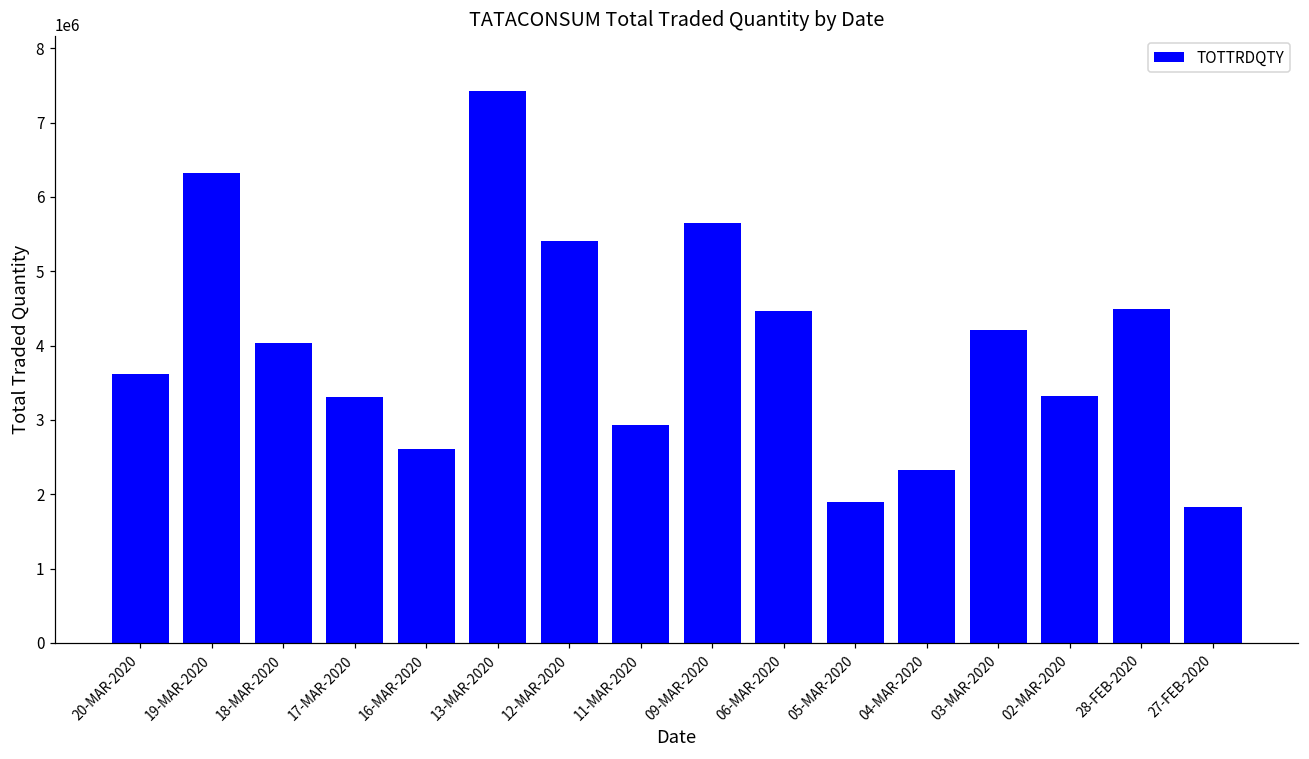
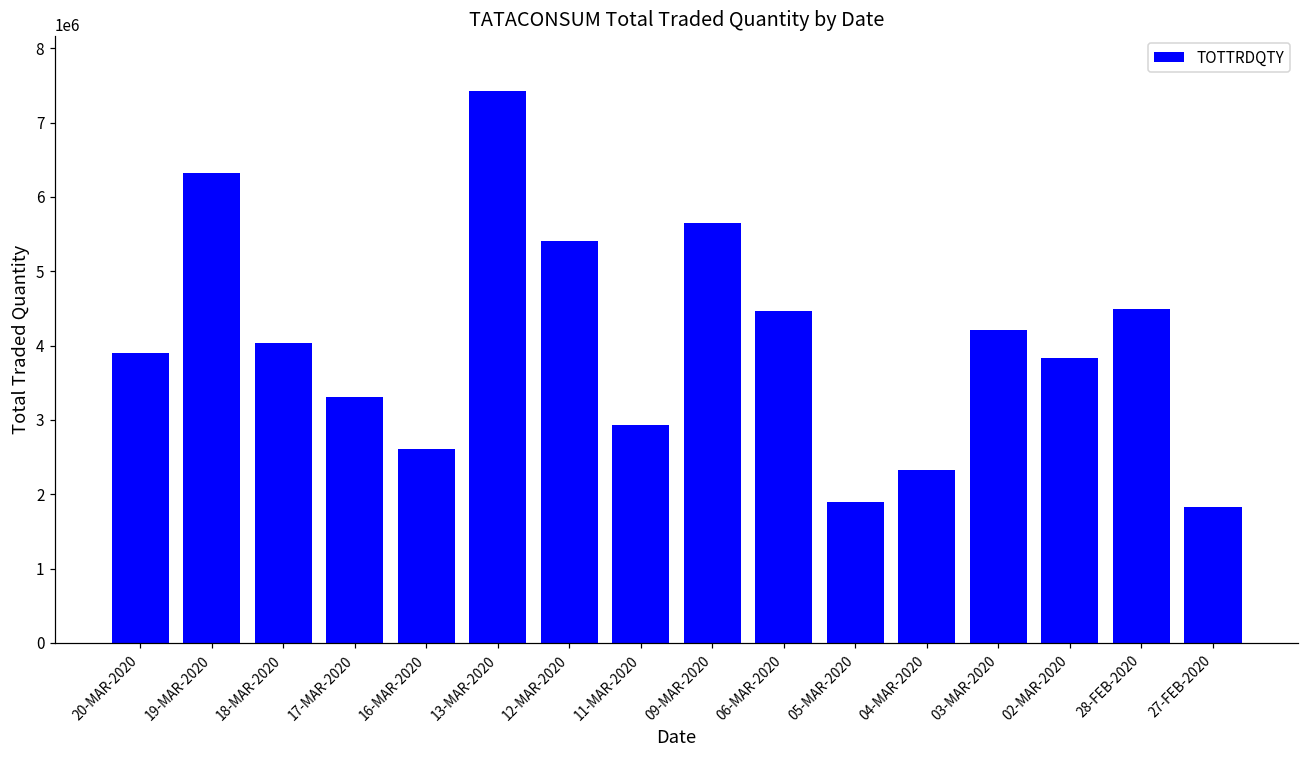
20-MAR-2020: 3600000 -> 3900000
02-MAR-2020: 3300000 -> 3800000
